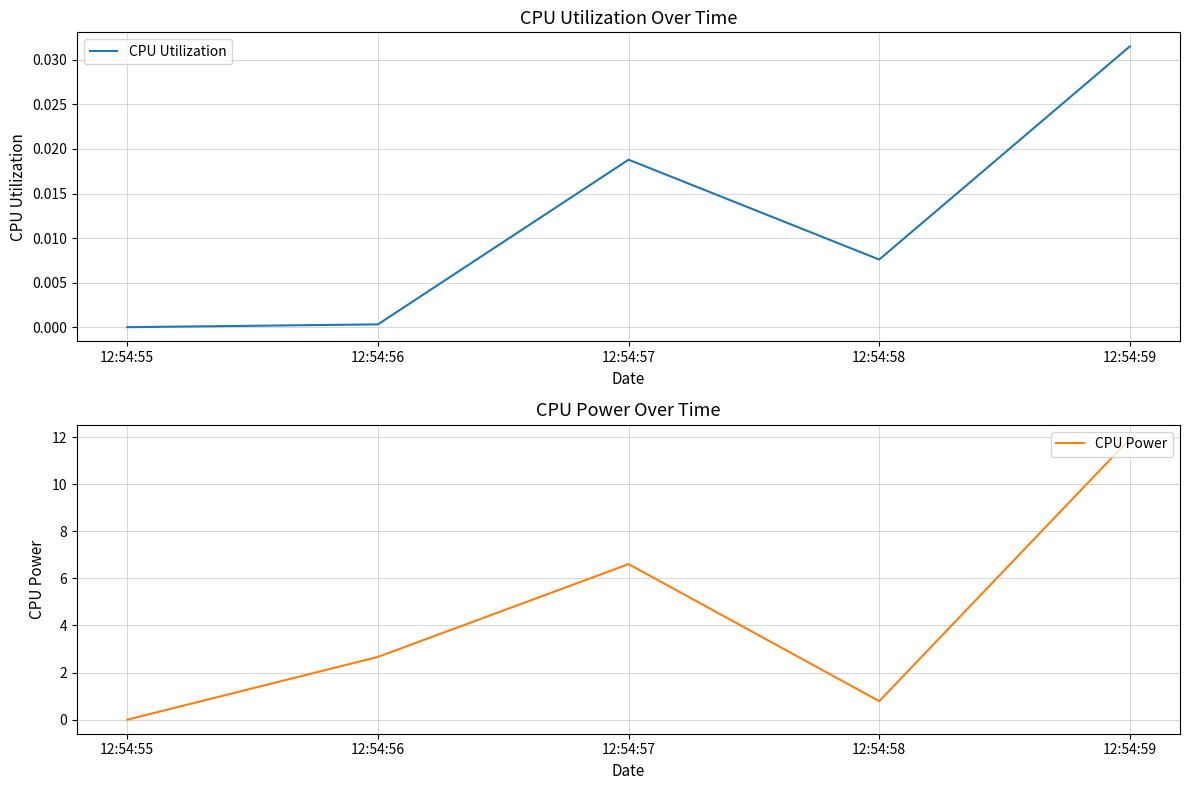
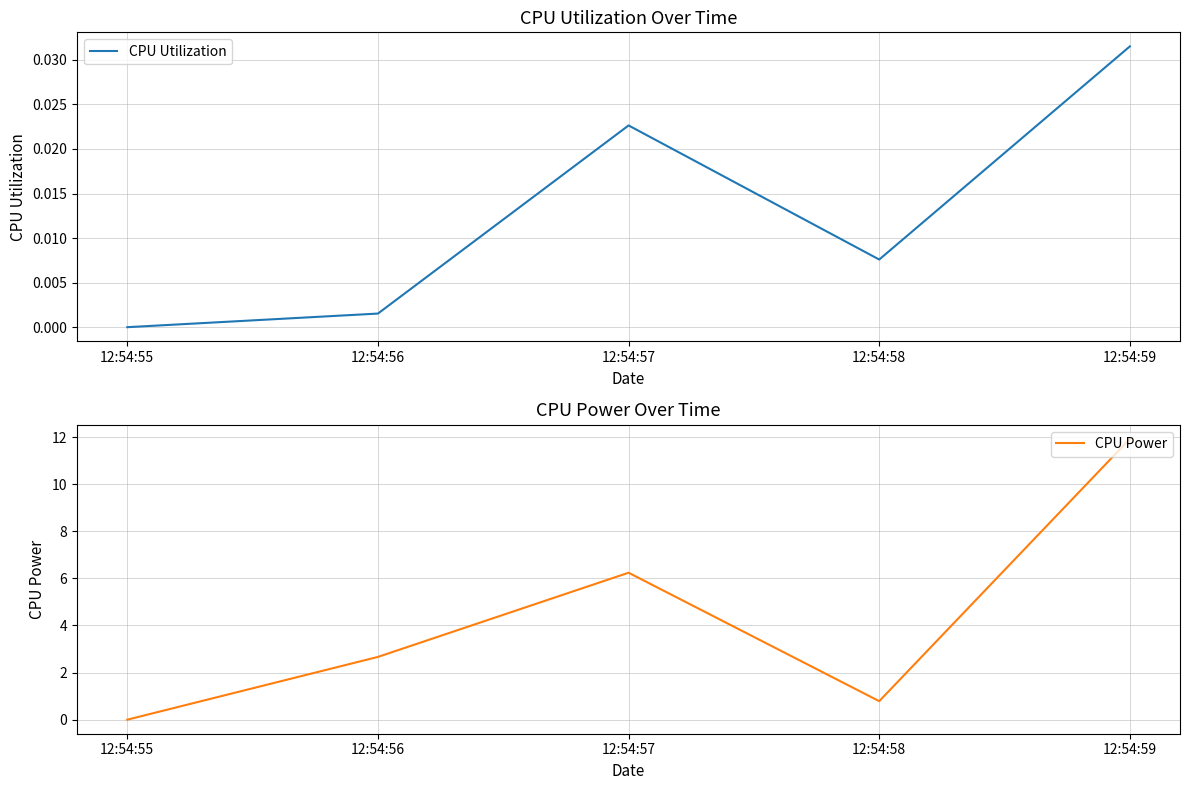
CPU Utilization Over Time, 12:54:56: 0.000 -> 0.002
CPU Utilization Over Time, 12:54:57: 0.019 -> 0.023
CPU Power Over Time, 12:54:57: 6.6 -> 6.2
